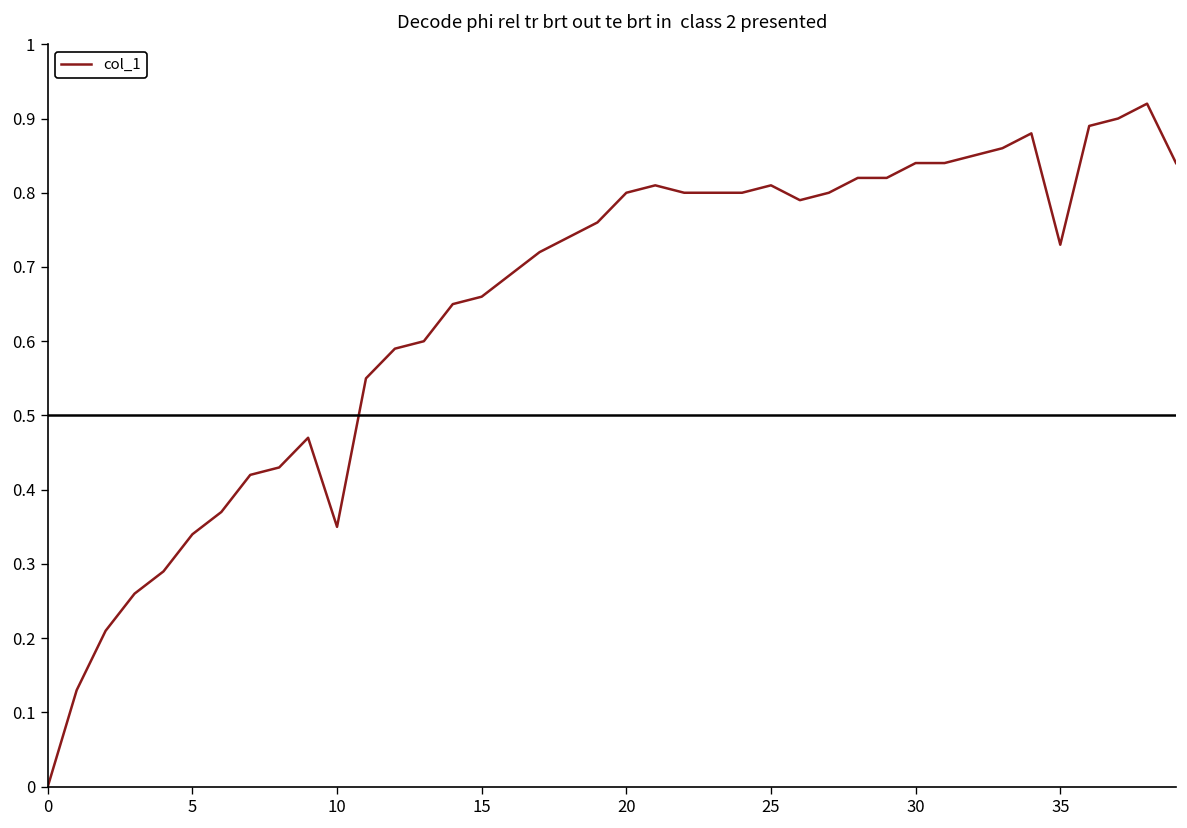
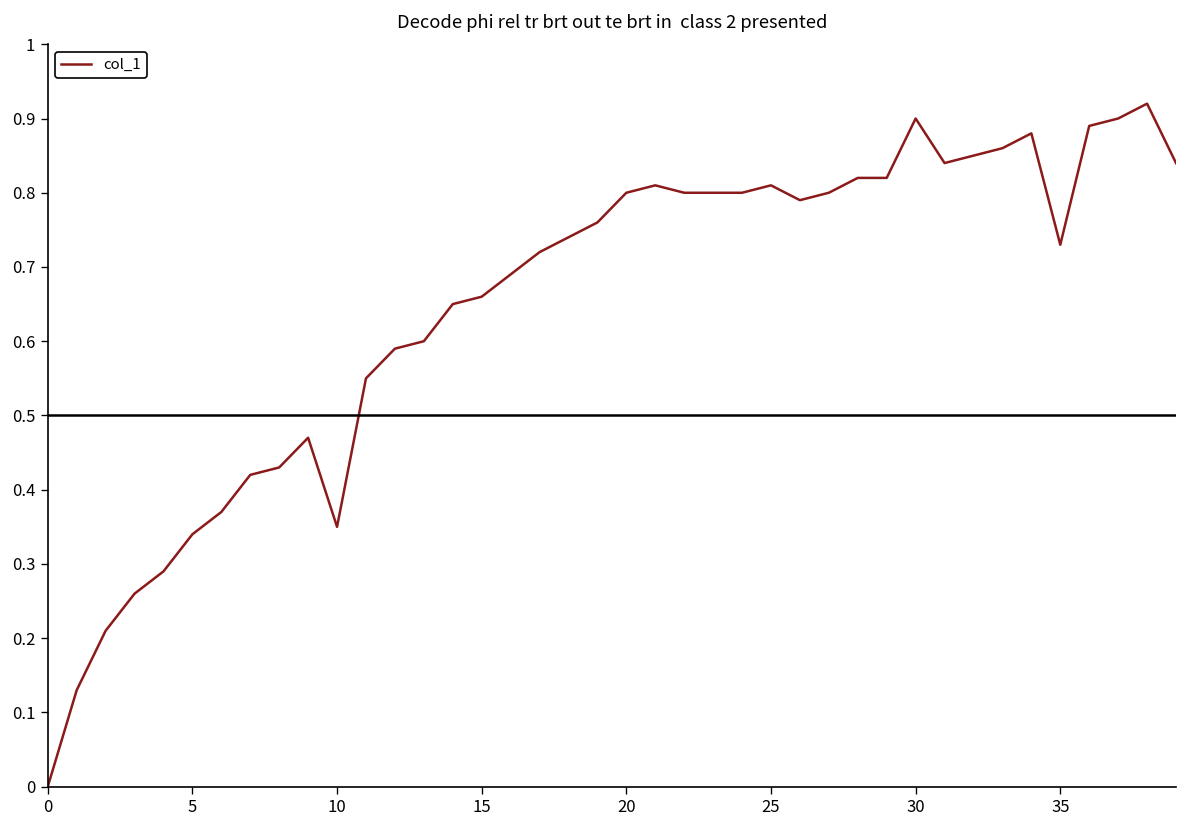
30: 0.84 -> 0.90
